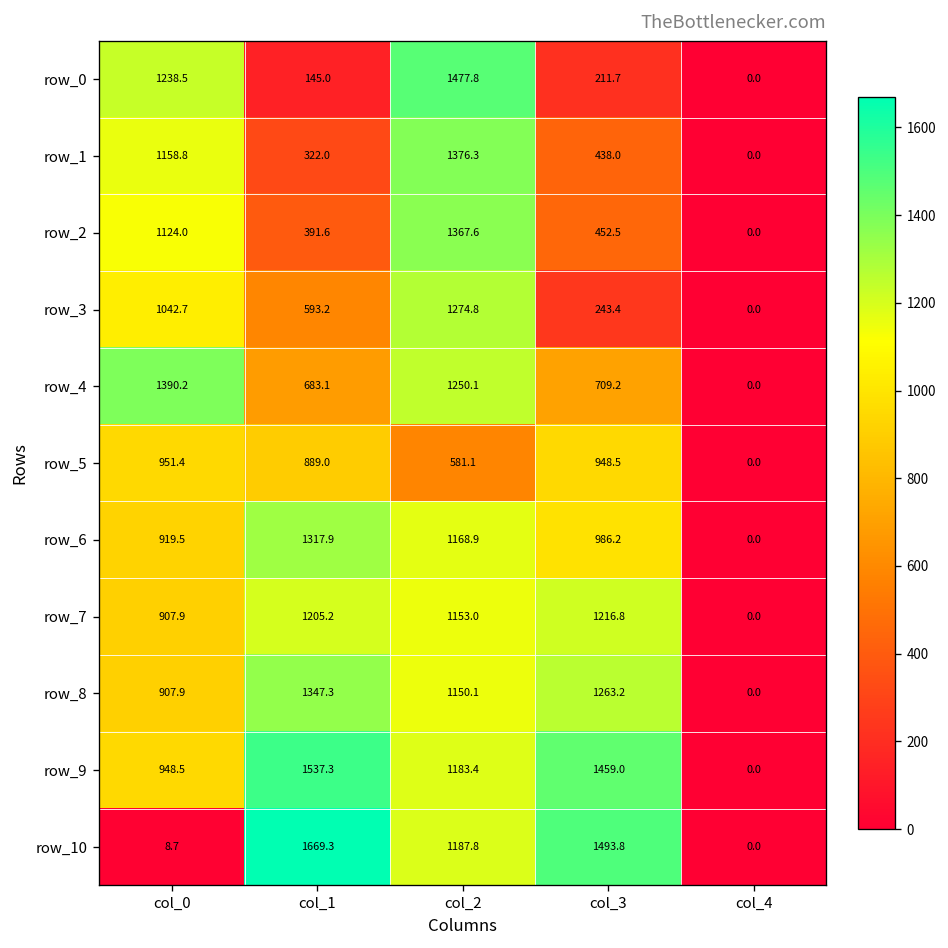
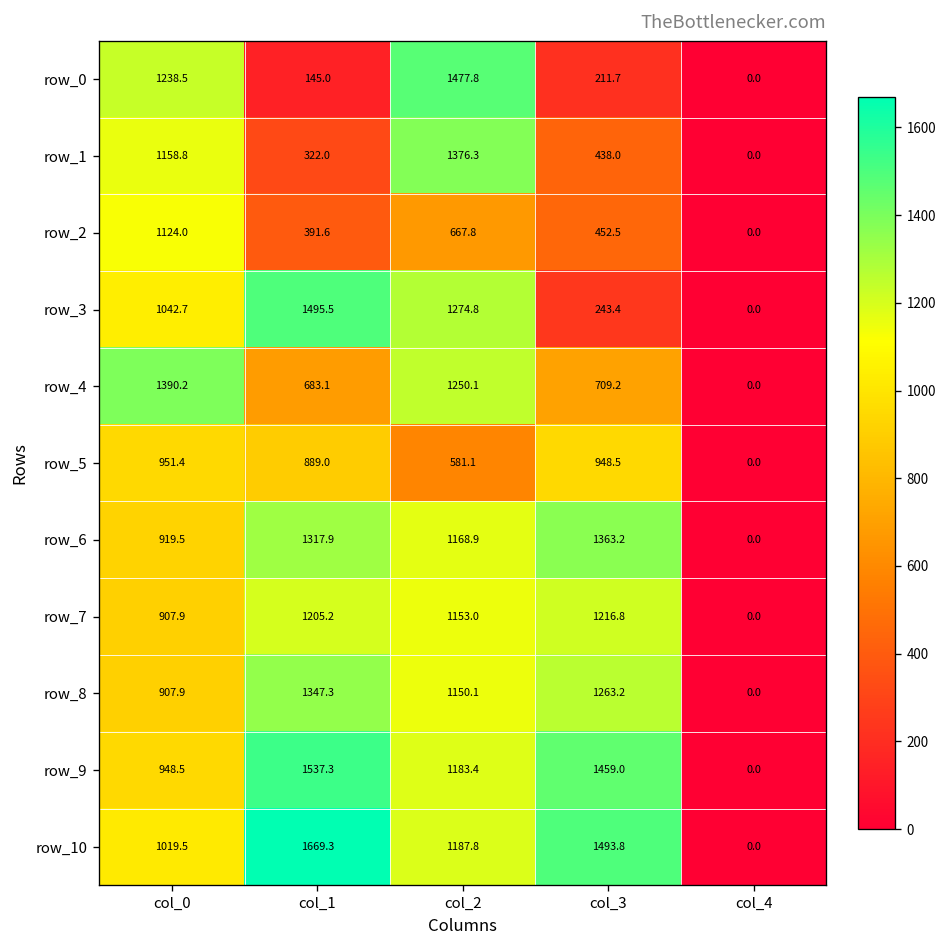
row_2, col_2: 1367.6 -> 667.8
row_3, col_1: 593.2 -> 1495.5
row_6, col_3: 986.2 -> 1363.2
row_10, col_0: 8.7 -> 1019.5
